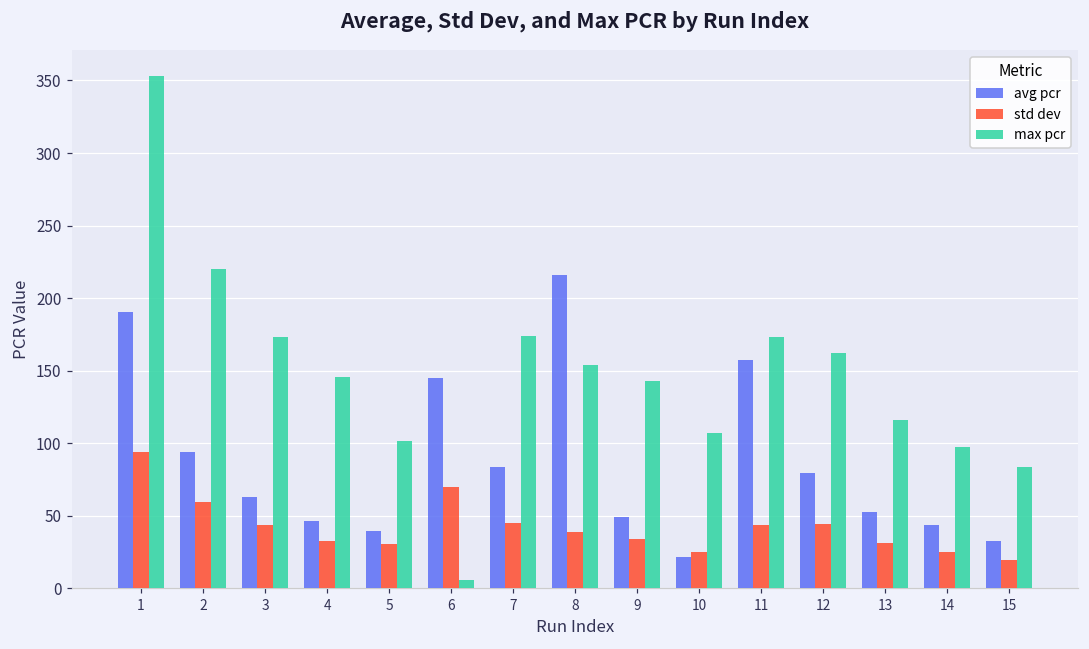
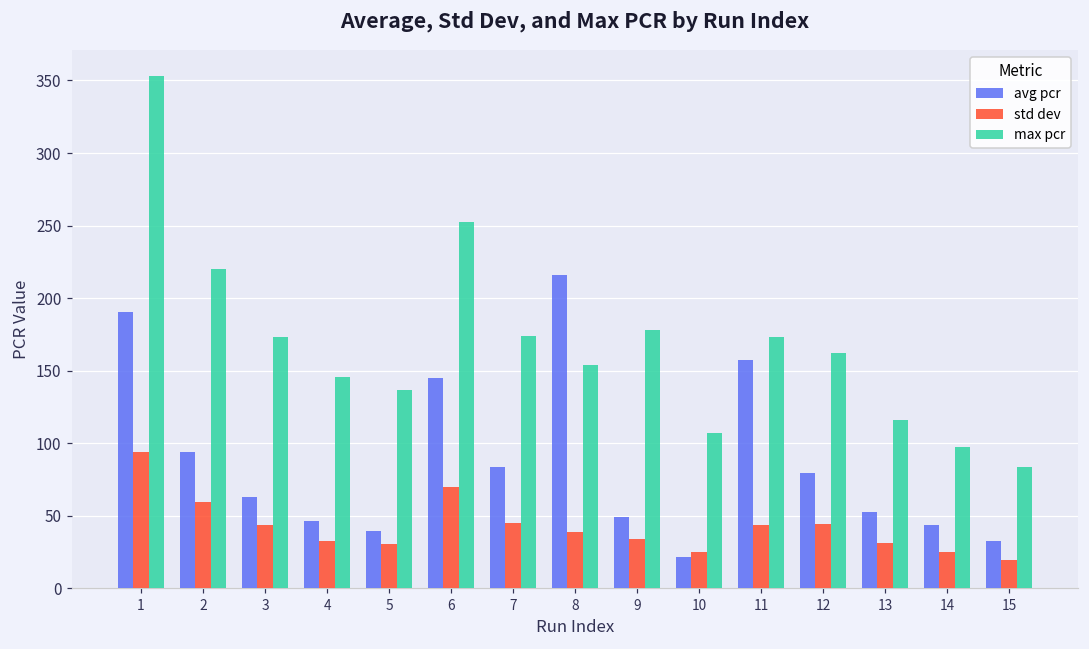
max pcr, 5: 102 -> 136
max pcr, 6: 5 -> 252
max pcr, 9: 143 -> 178
